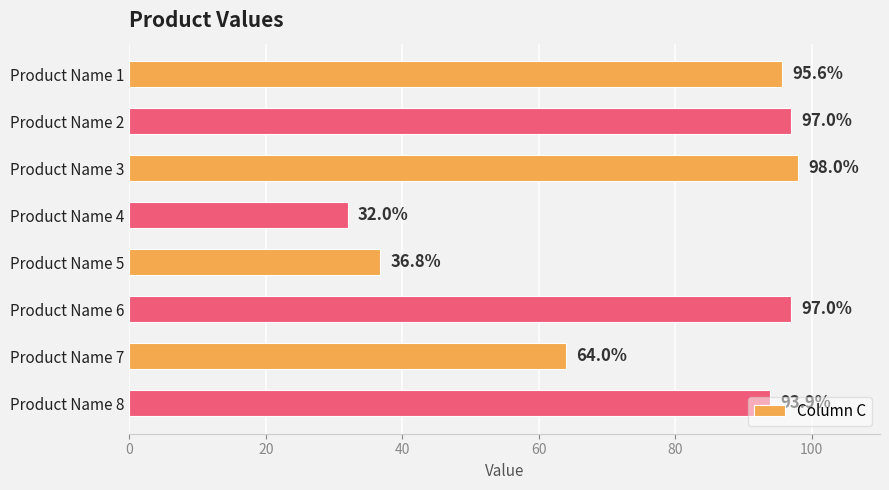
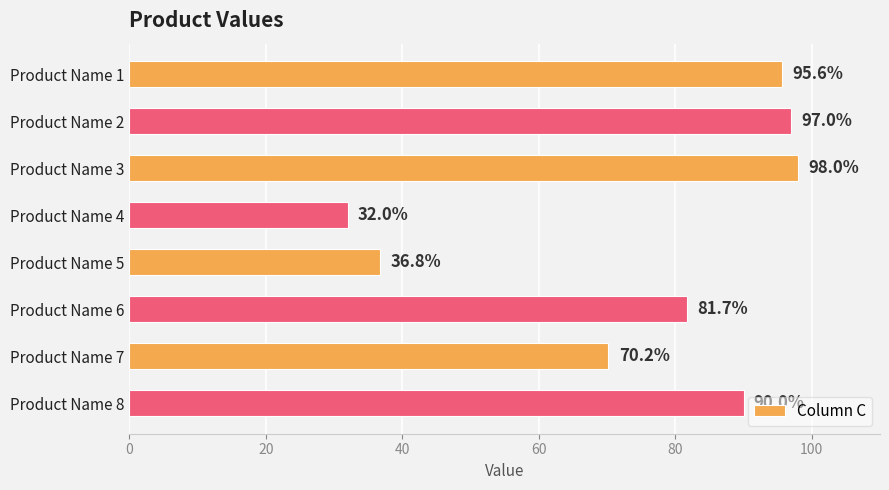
Product Name 6: 97.0% -> 81.7%
Product Name 7: 64.0% -> 70.2%
Product Name 8: 93.9% -> 90.0%
